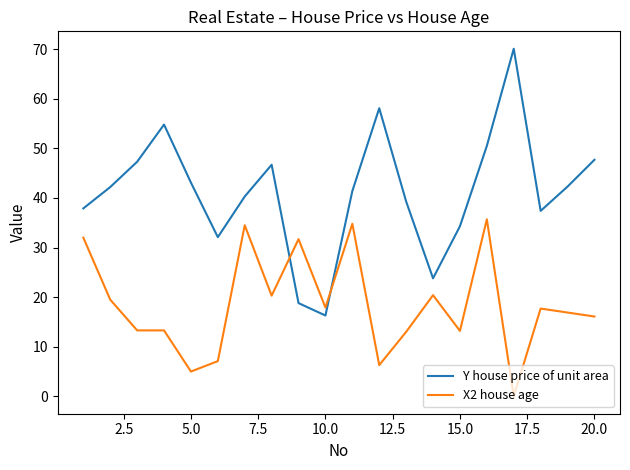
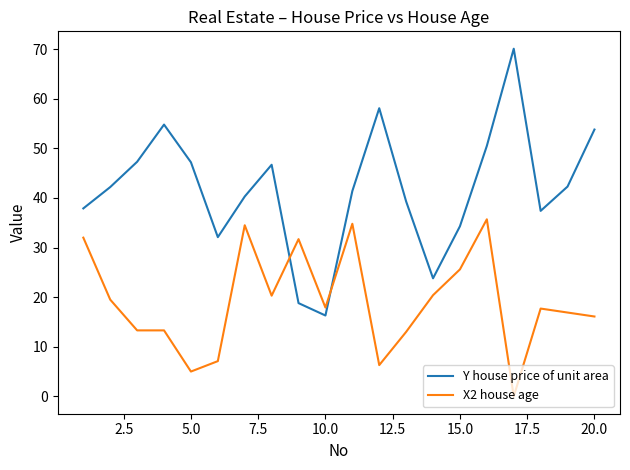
Y house price of unit area, 5.0: 43 -> 47
X2 house age, 15.0: 13 -> 26
Y house price of unit area, 20.0: 48 -> 54
